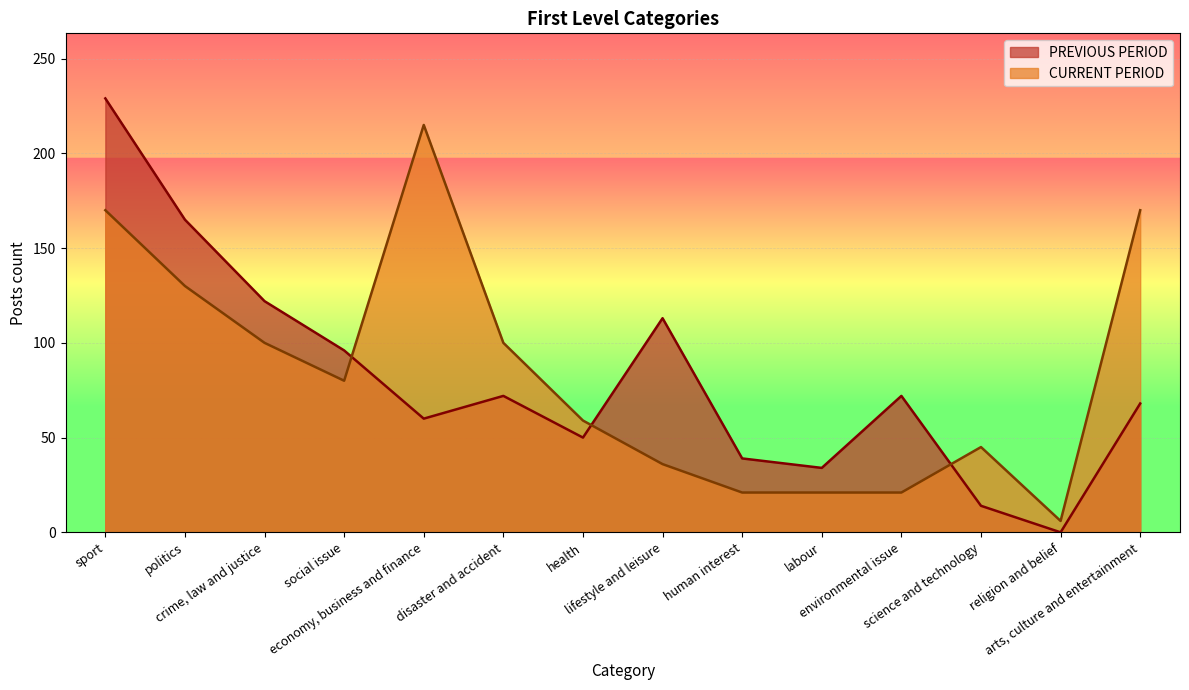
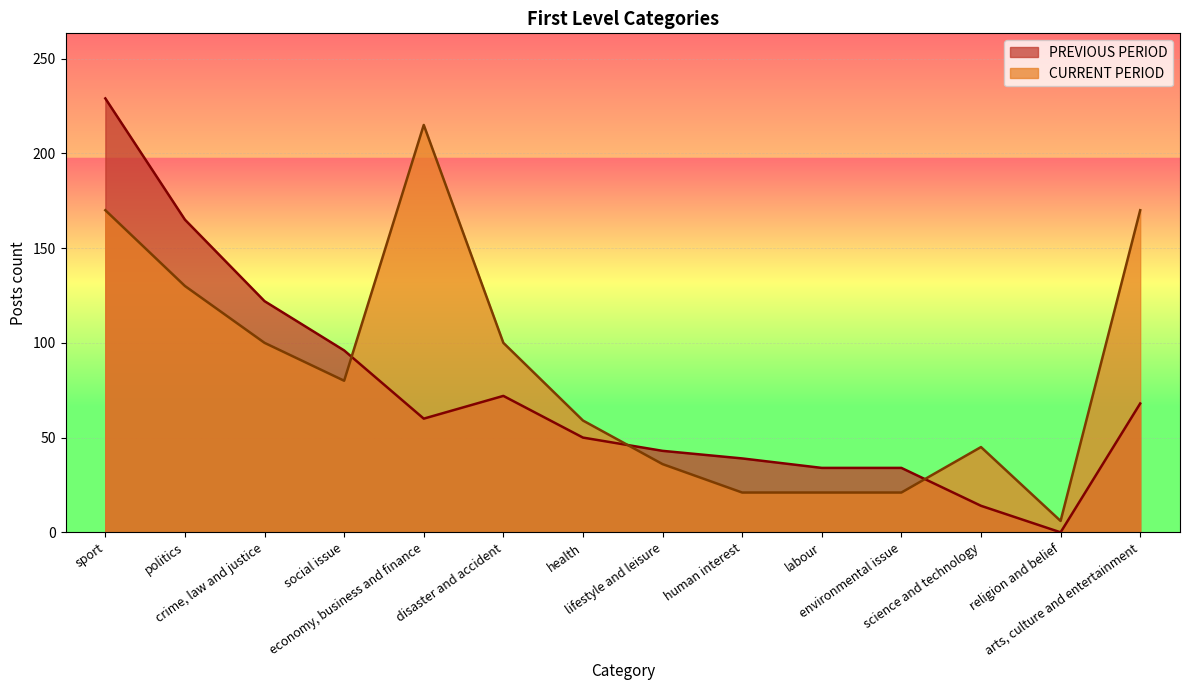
PREVIOUS PERIOD, lifestyle and leisure: 113 -> 43
PREVIOUS PERIOD, environmental issue: 72 -> 34
